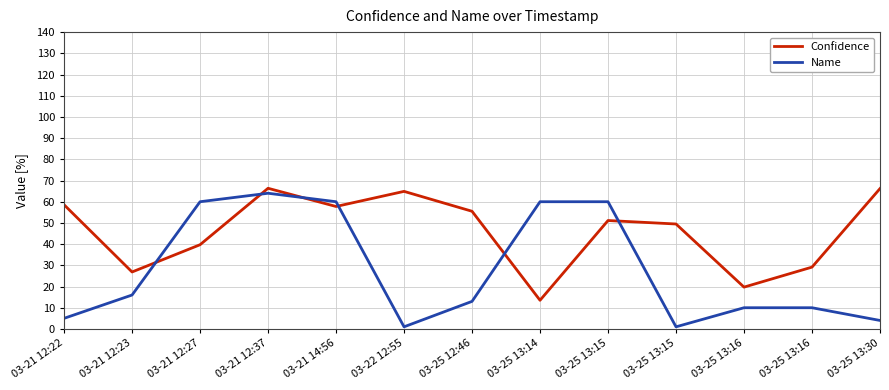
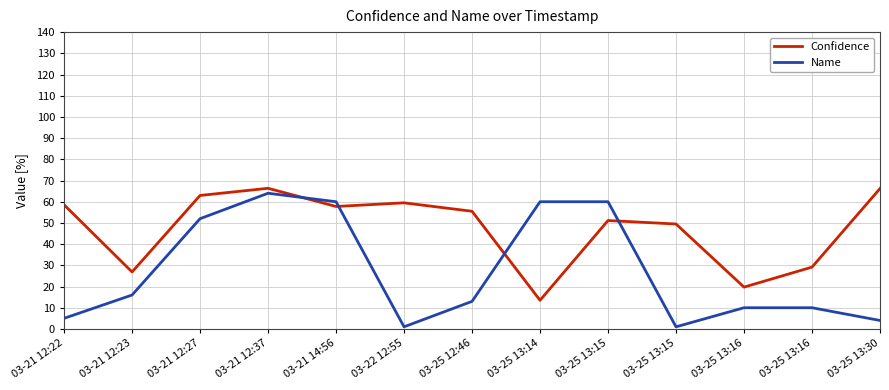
Confidence, 03-21 12:27: 40 -> 63
Name, 03-21 12:27: 60 -> 52
Confidence, 03-22 12:55: 65 -> 59
